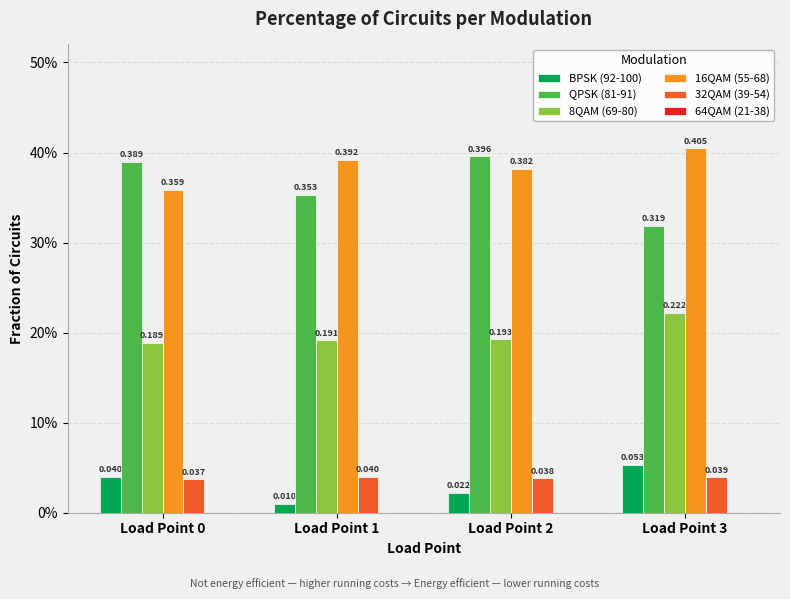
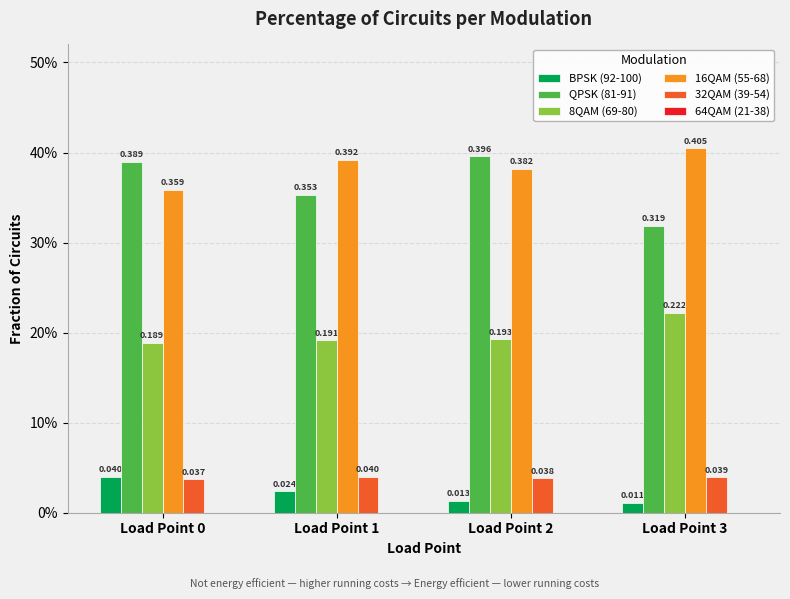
BPSK (92-100), Load Point 1: 0.010 -> 0.024
BPSK (92-100), Load Point 2: 0.022 -> 0.013
BPSK (92-100), Load Point 3: 0.053 -> 0.011
